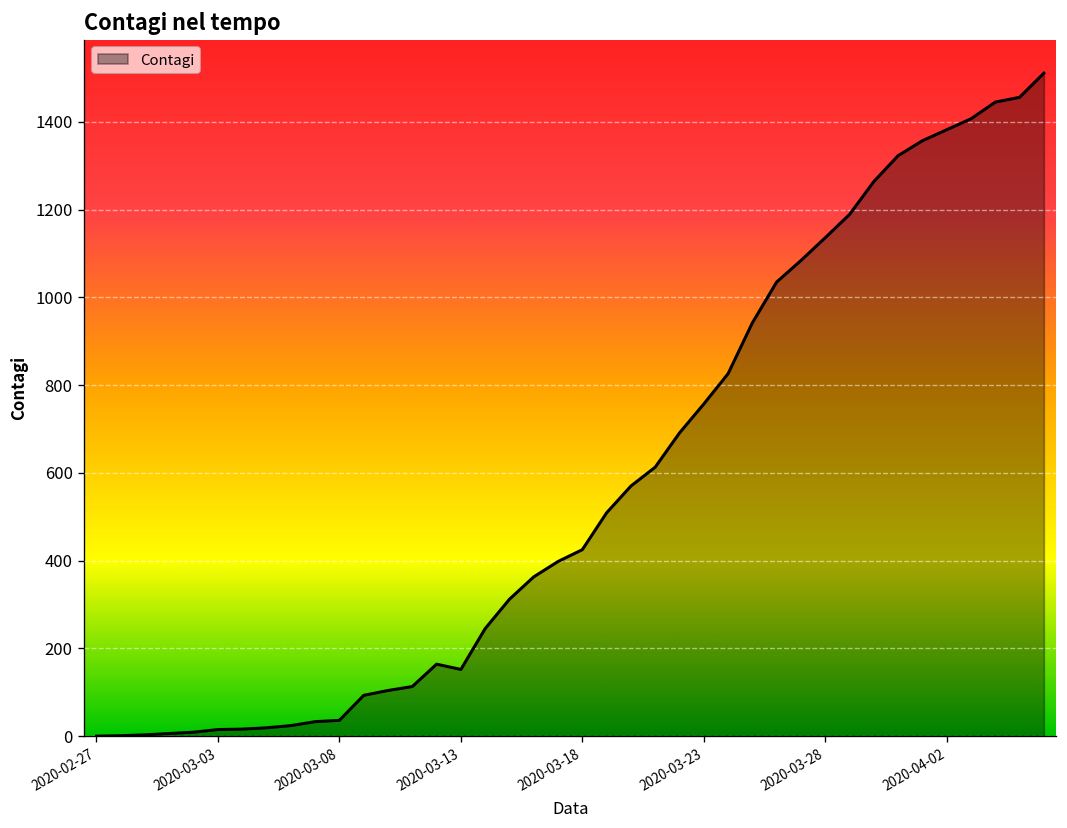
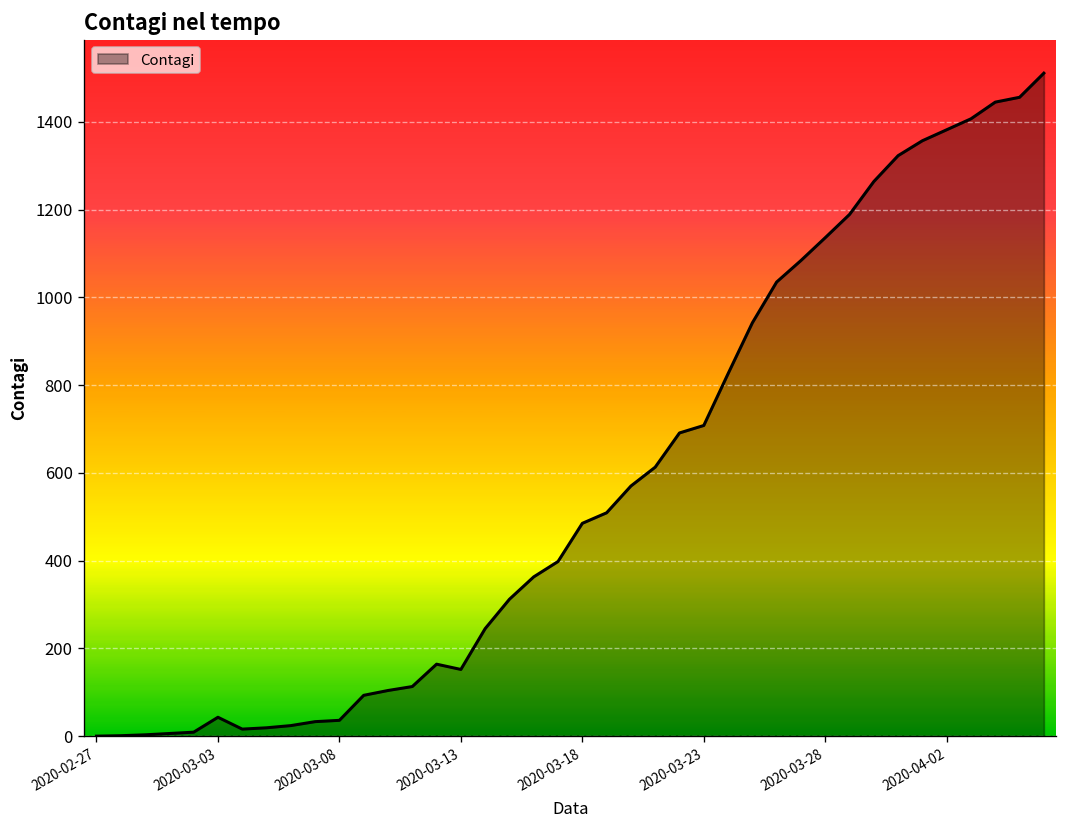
2020-03-03: 20 -> 40
2020-03-18: 430 -> 490
2020-03-23: 760 -> 710
